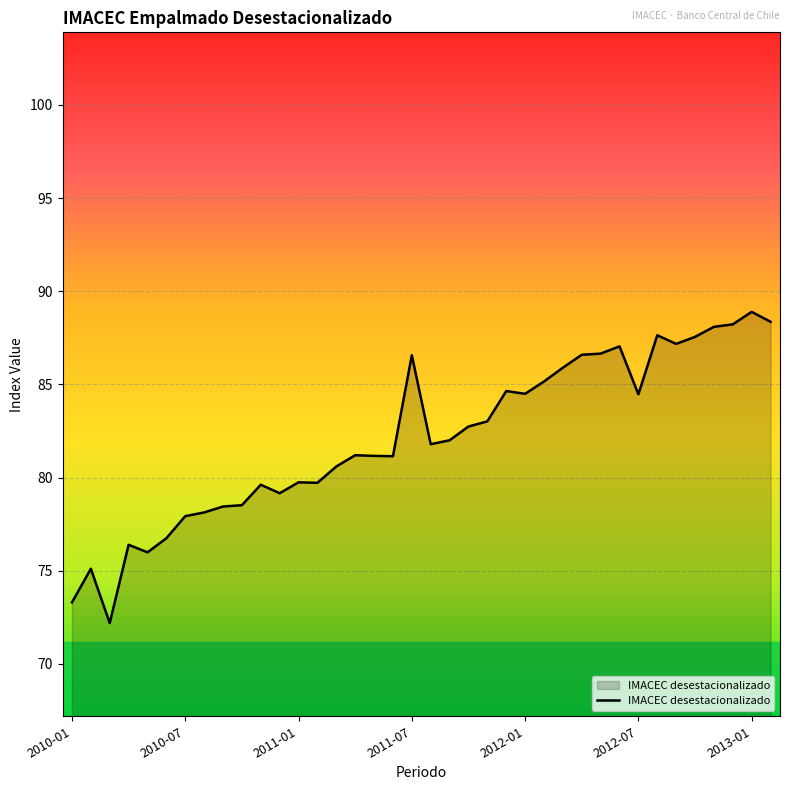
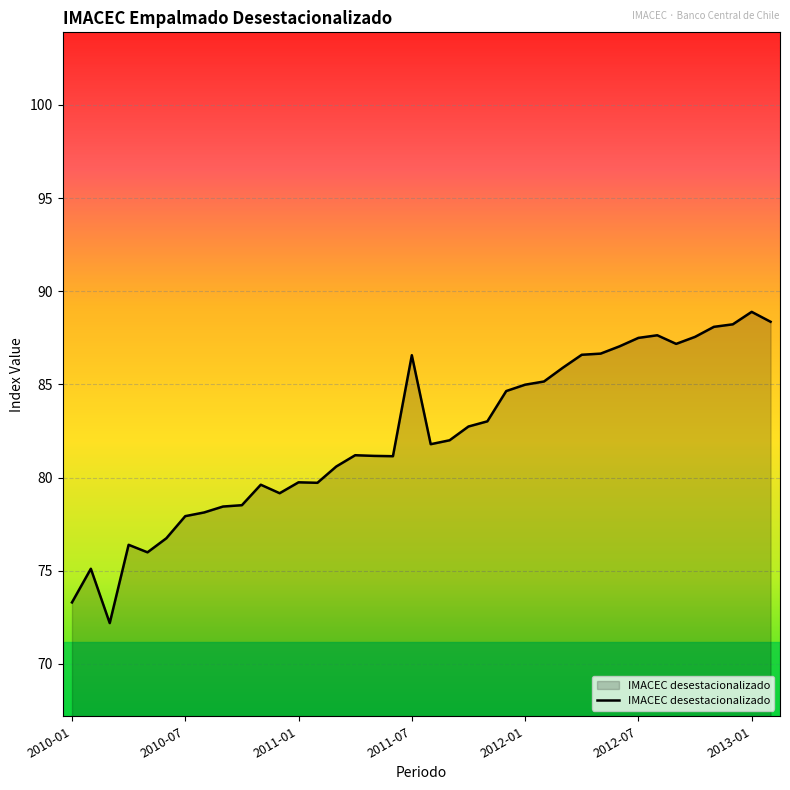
2012-01: 84.5 -> 85.0
2012-07: 84.5 -> 87.5
